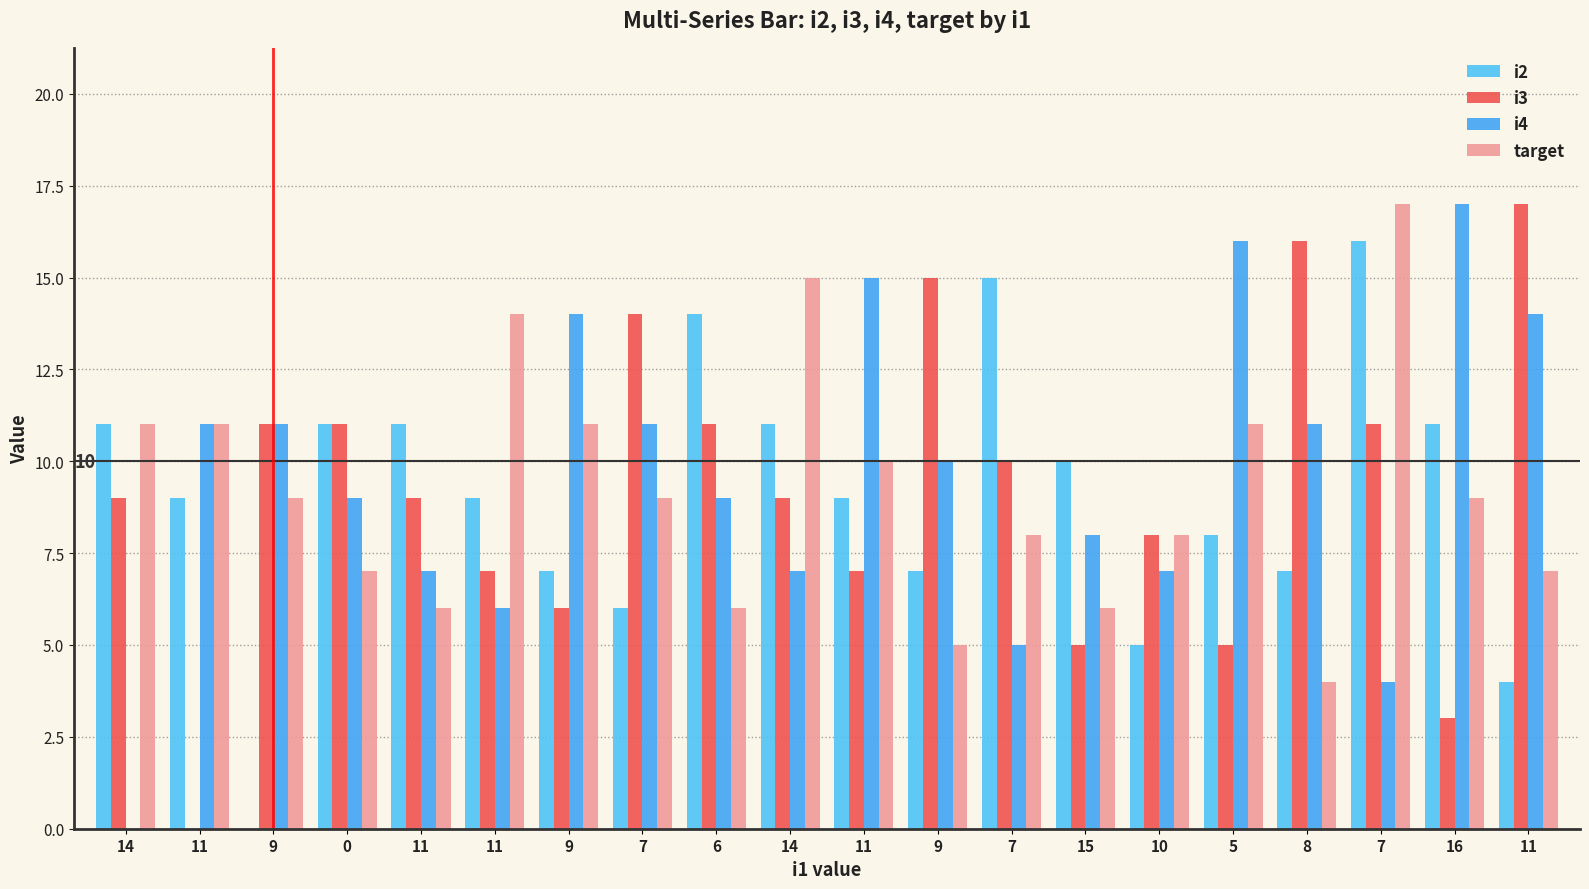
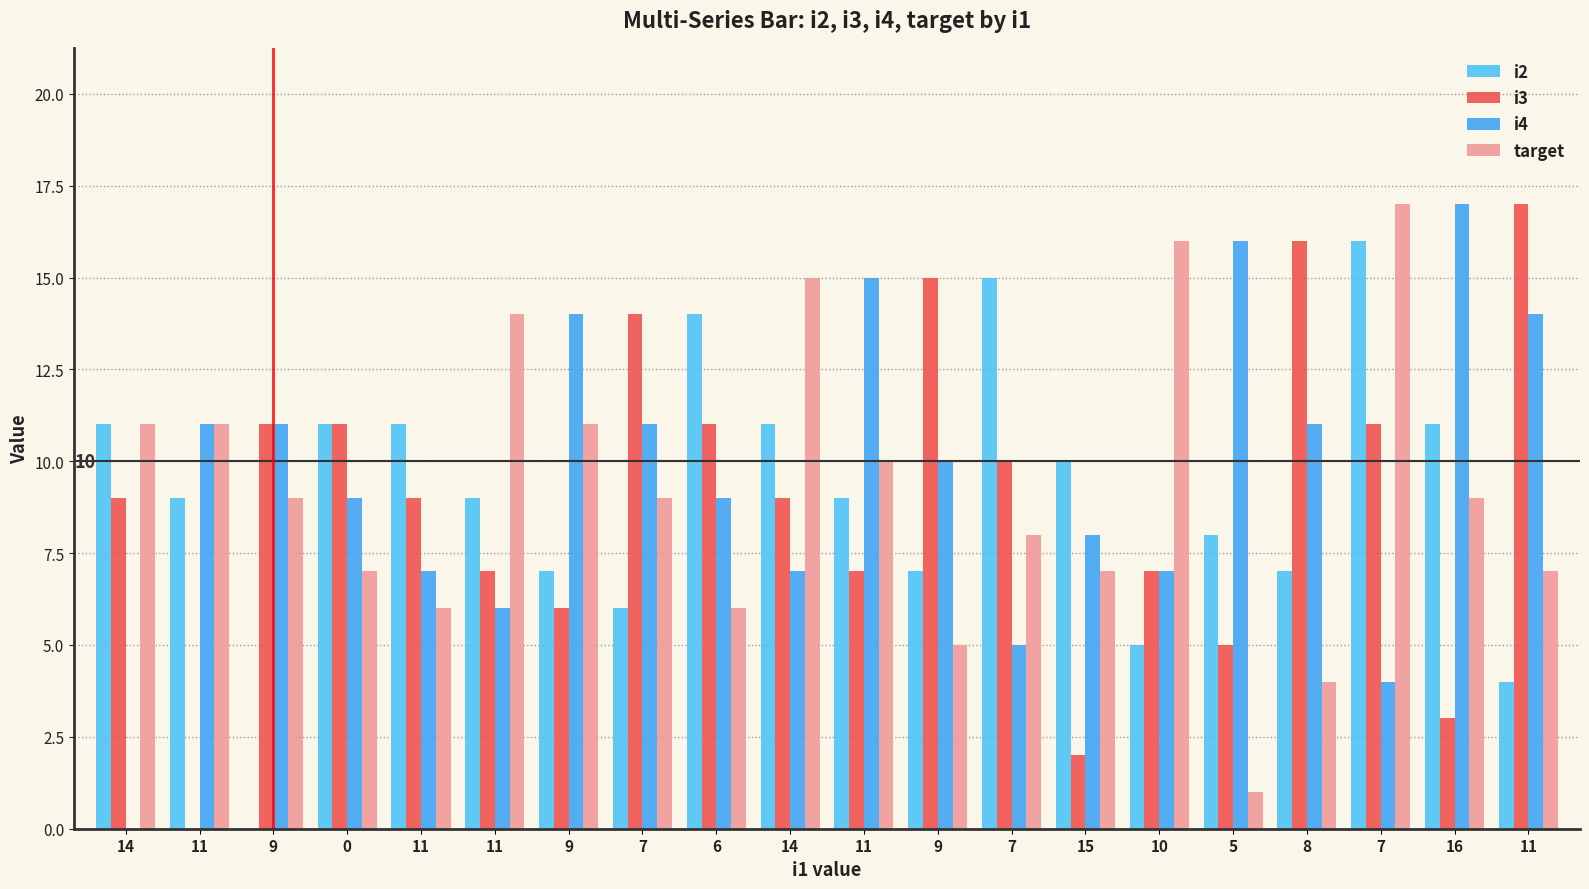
i3, 15: 5 -> 2
target, 15: 6 -> 7
i3, 10: 8 -> 7
target, 10: 8 -> 16
target, 5: 11 -> 1
